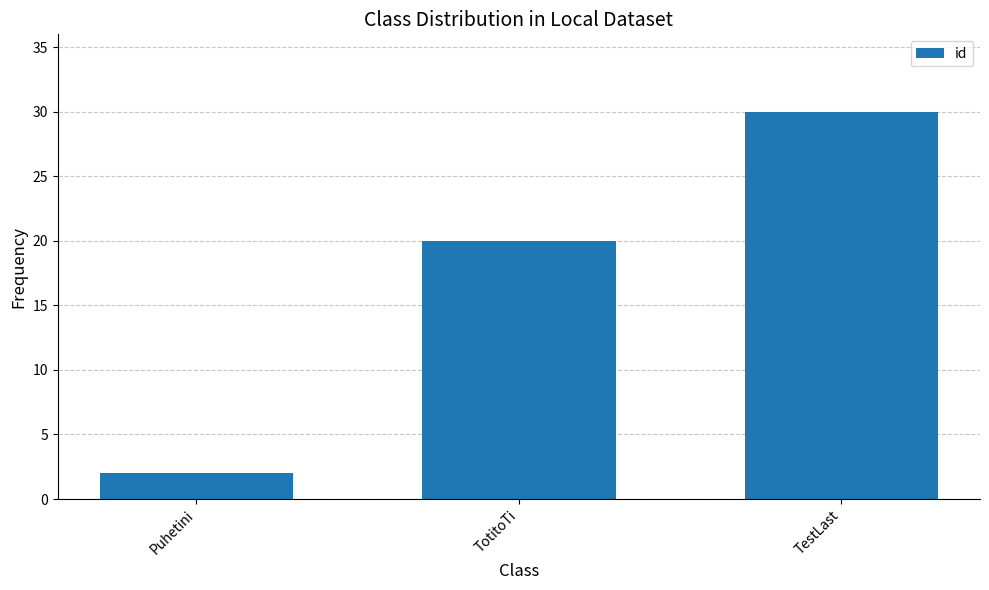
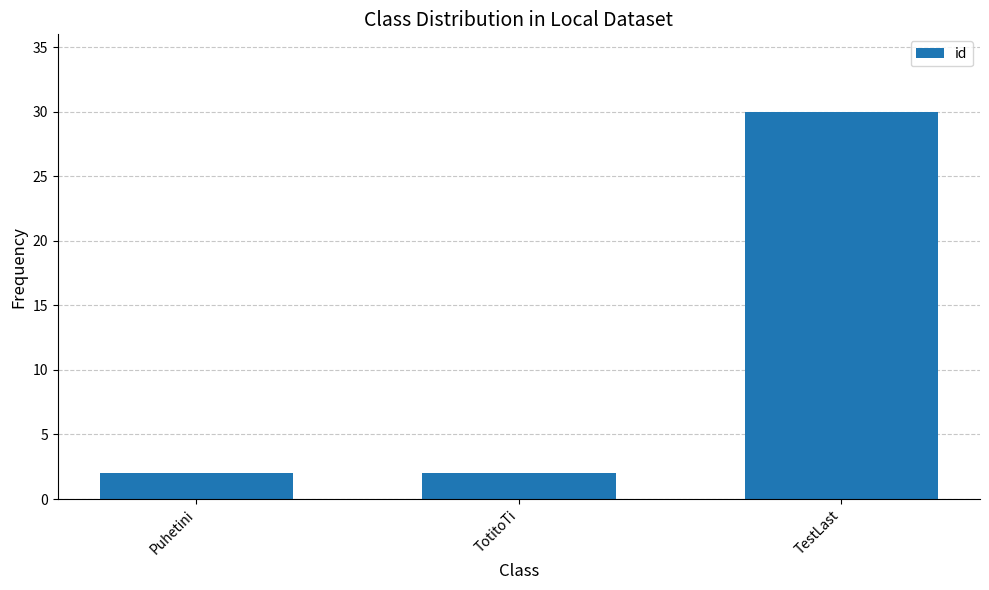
TotitoTi: 20 -> 2
